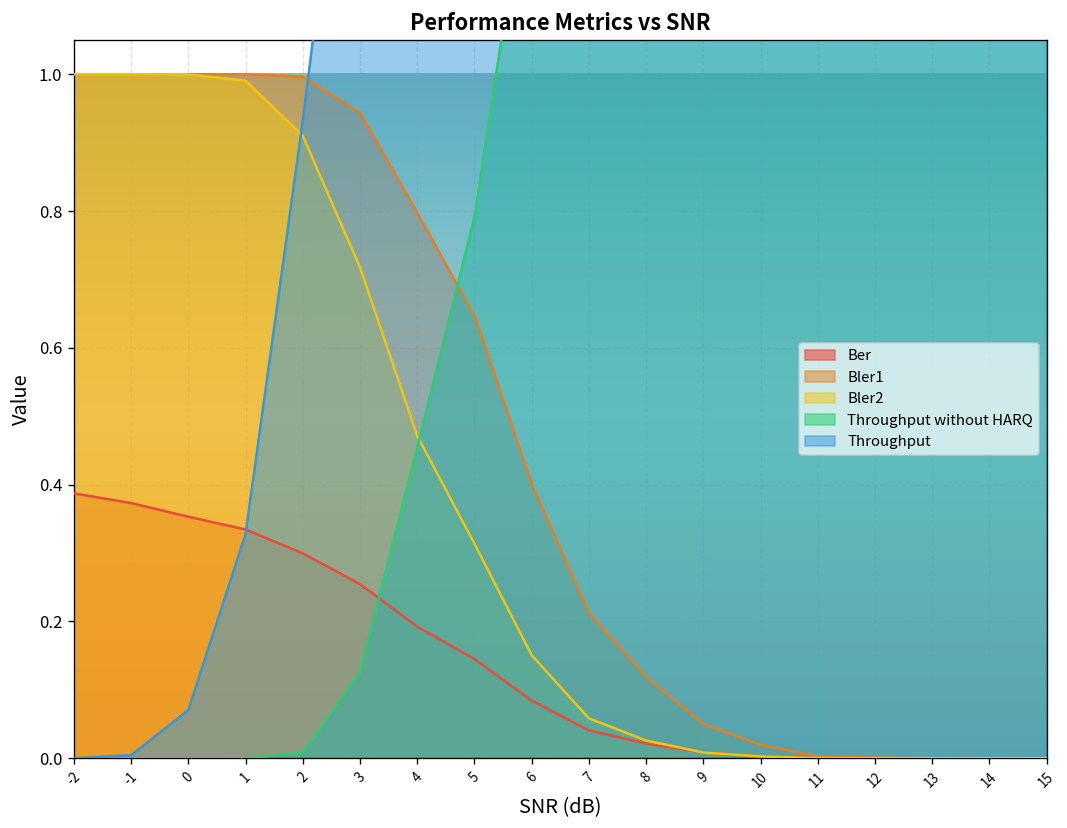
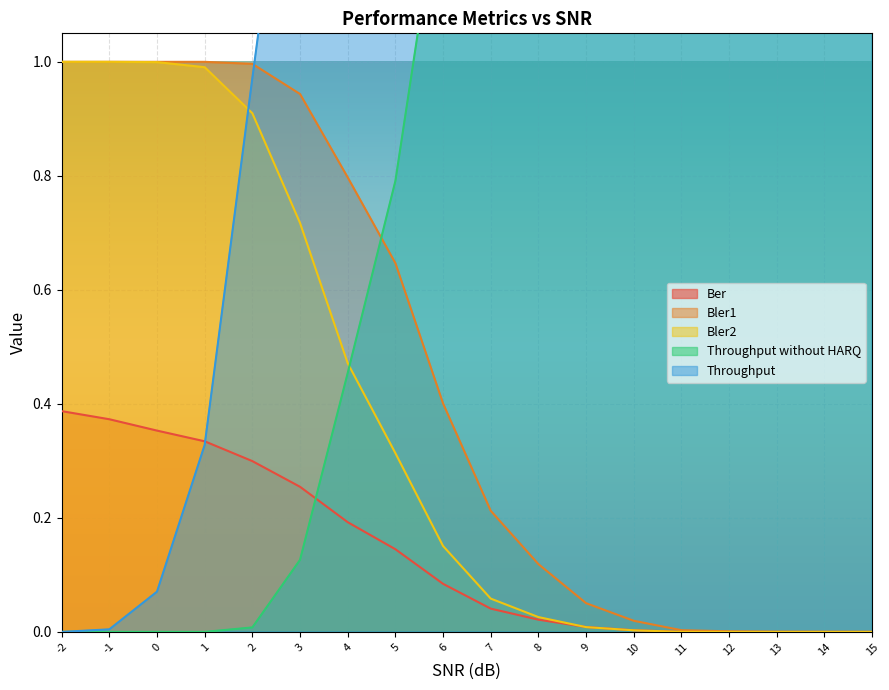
Throughput, 2: 0.93 -> 0.97
